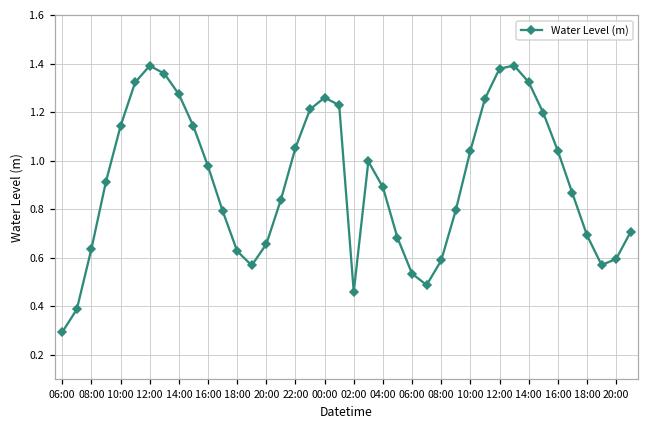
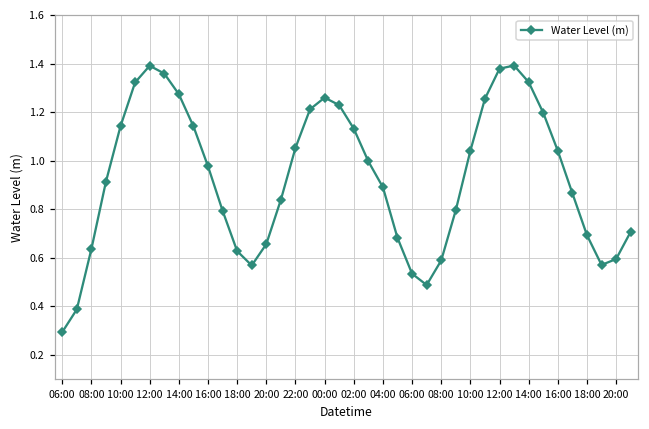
02:00: 0.46 -> 1.13
